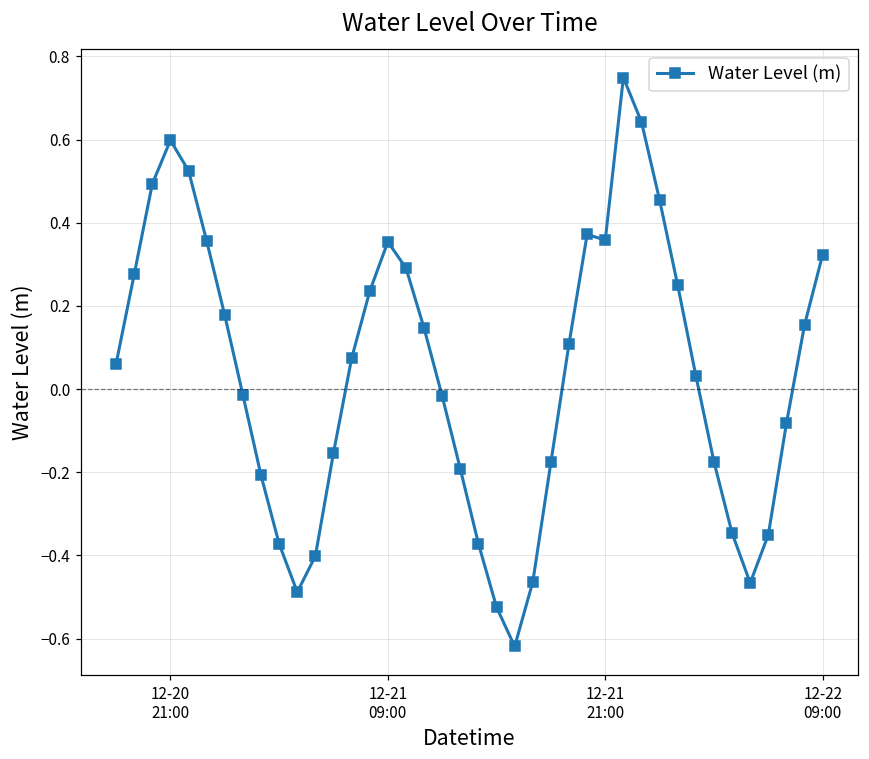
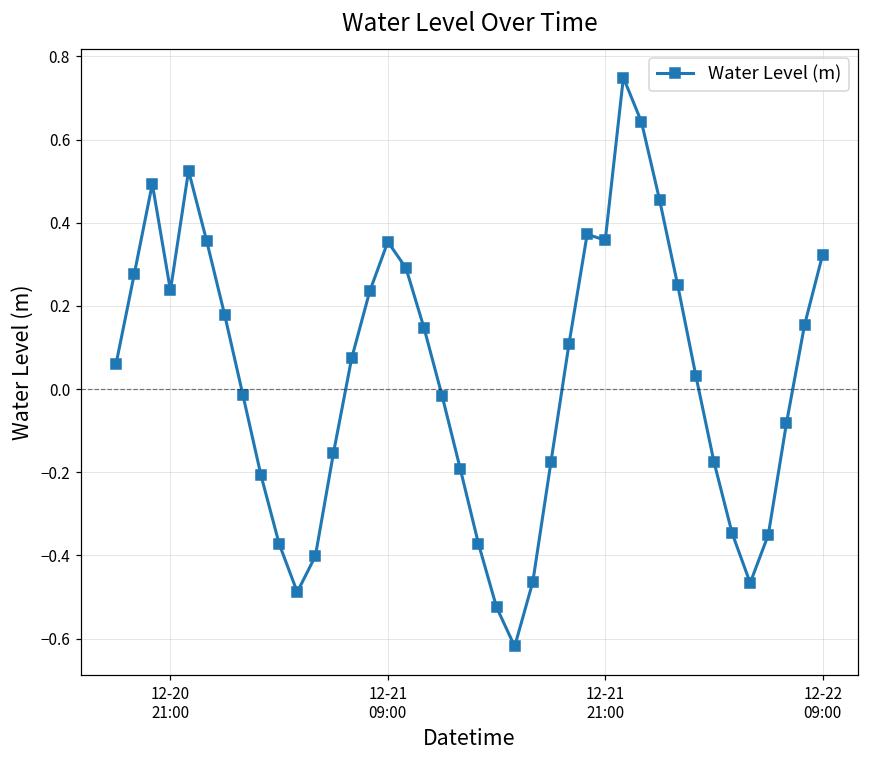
12-20 21:00: 0.60 -> 0.24
